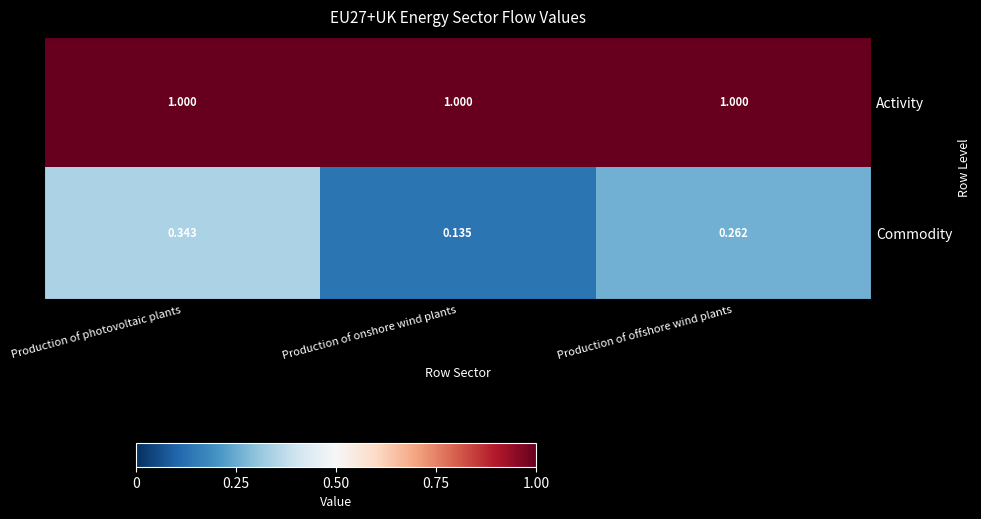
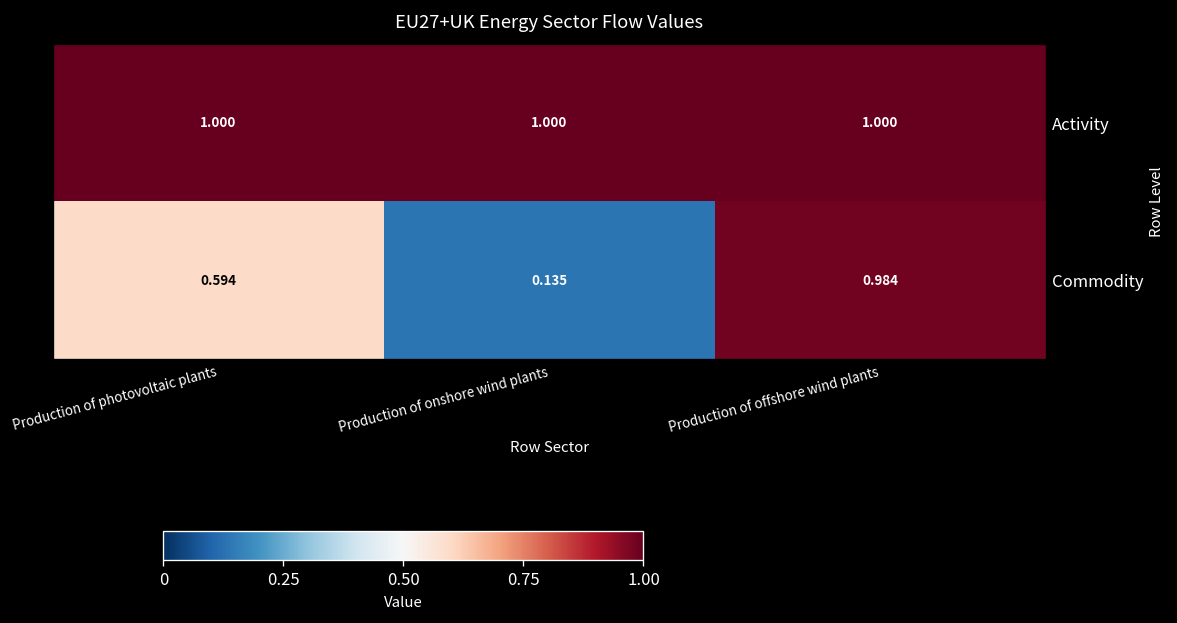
Commodity, Production of photovoltaic plants: 0.343 -> 0.594
Commodity, Production of offshore wind plants: 0.262 -> 0.984
